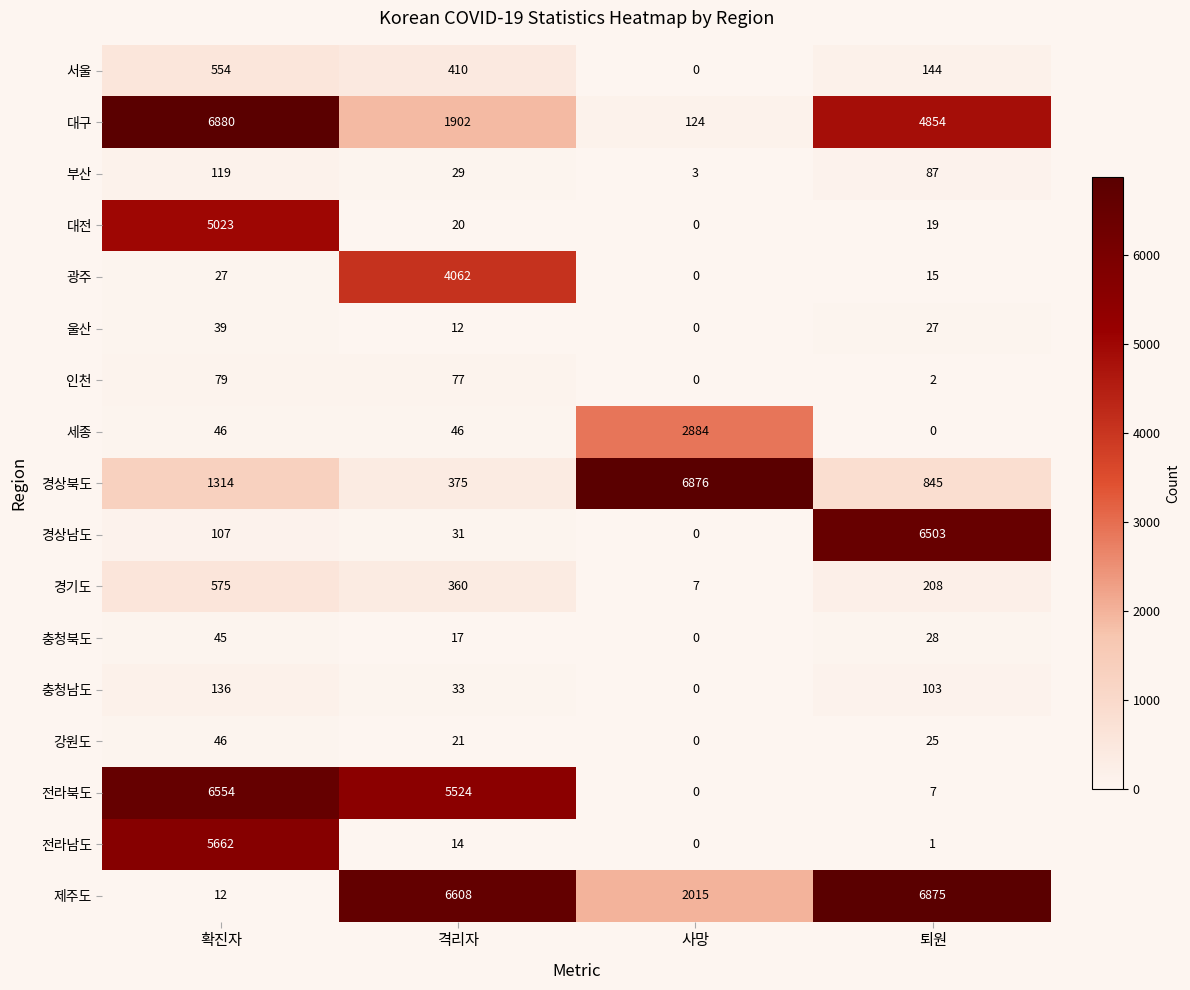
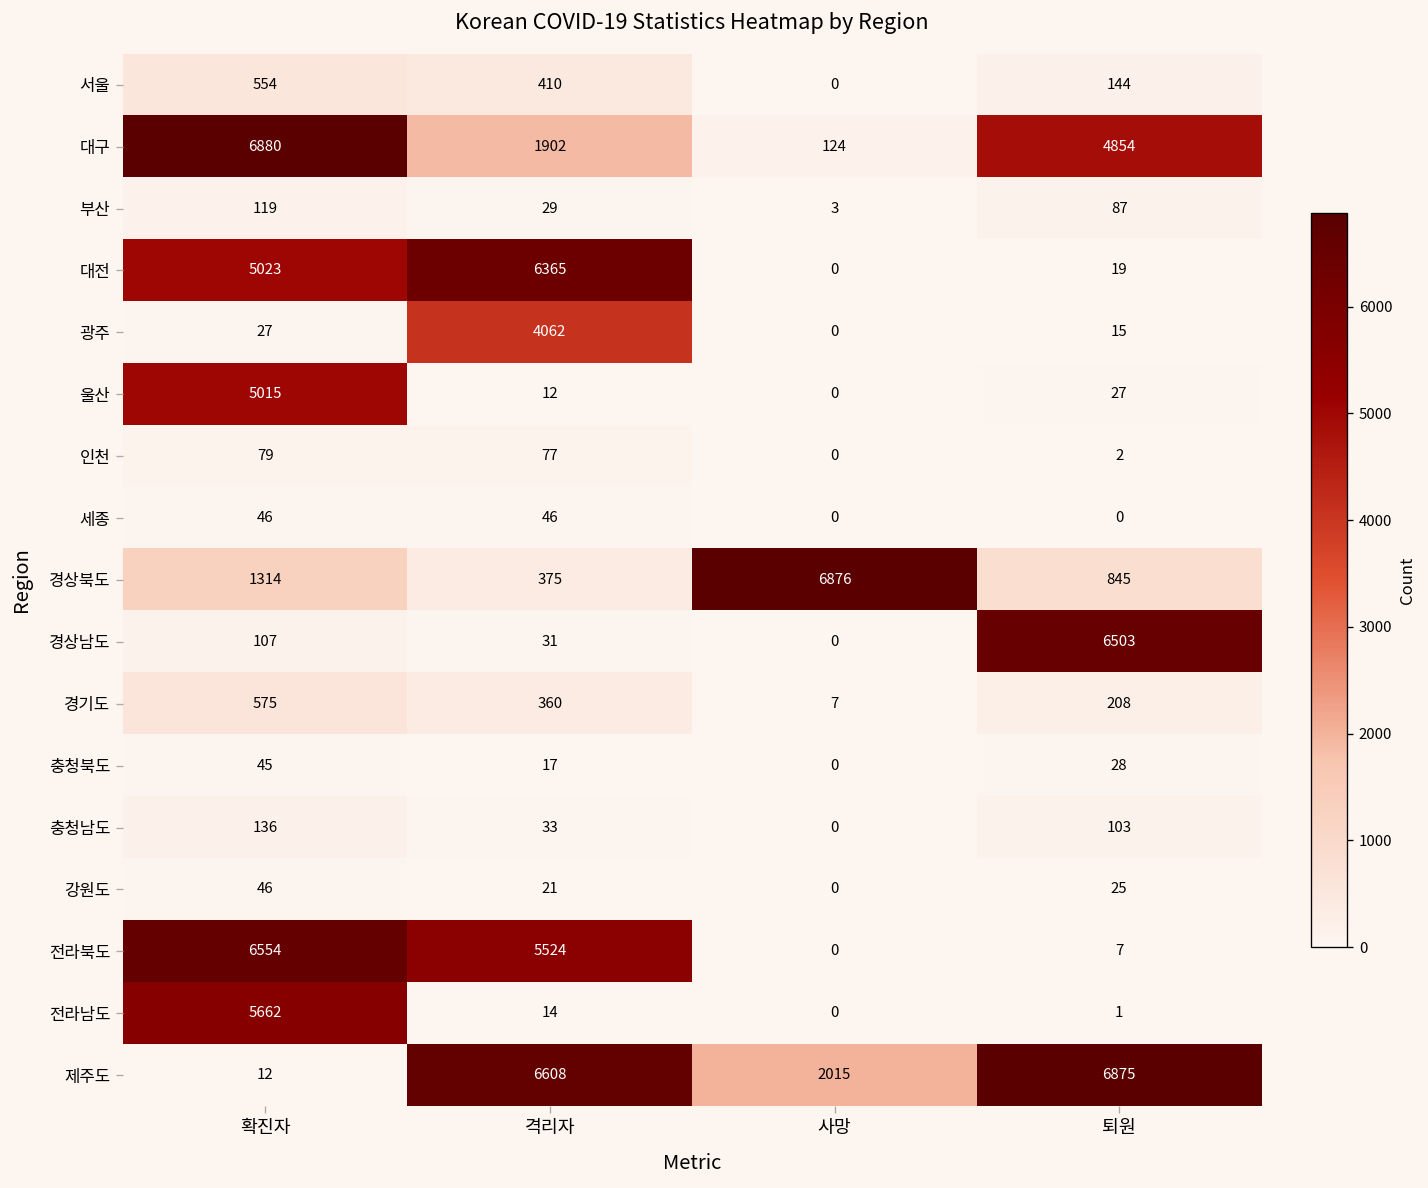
대전, 격리자: 20 -> 6365
울산, 확진자: 39 -> 5015
세종, 사망: 2884 -> 0
